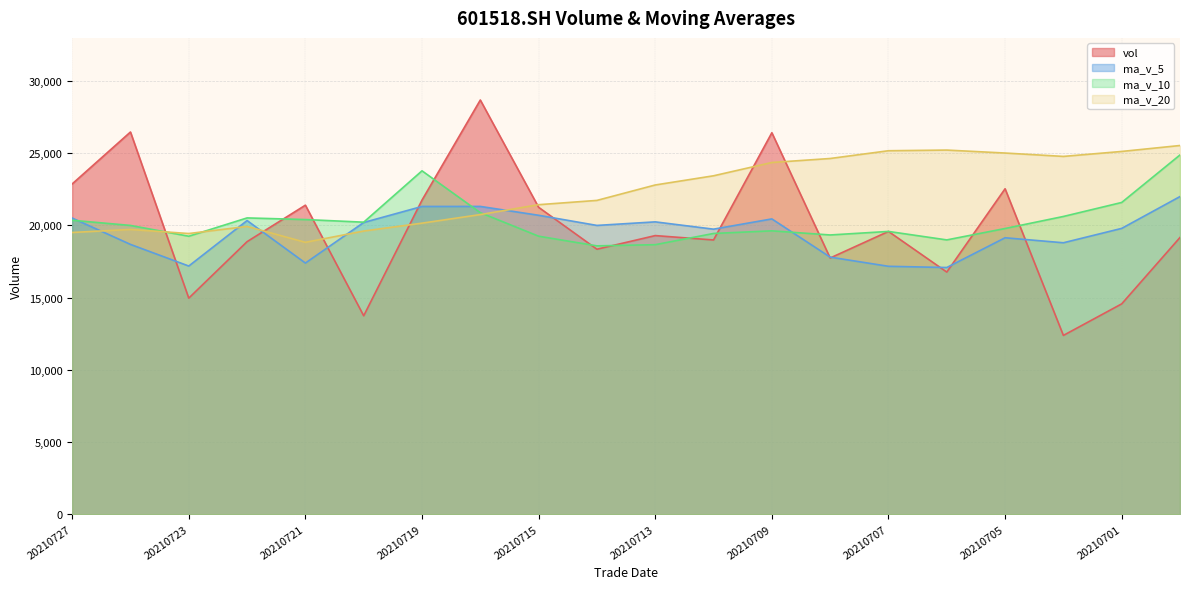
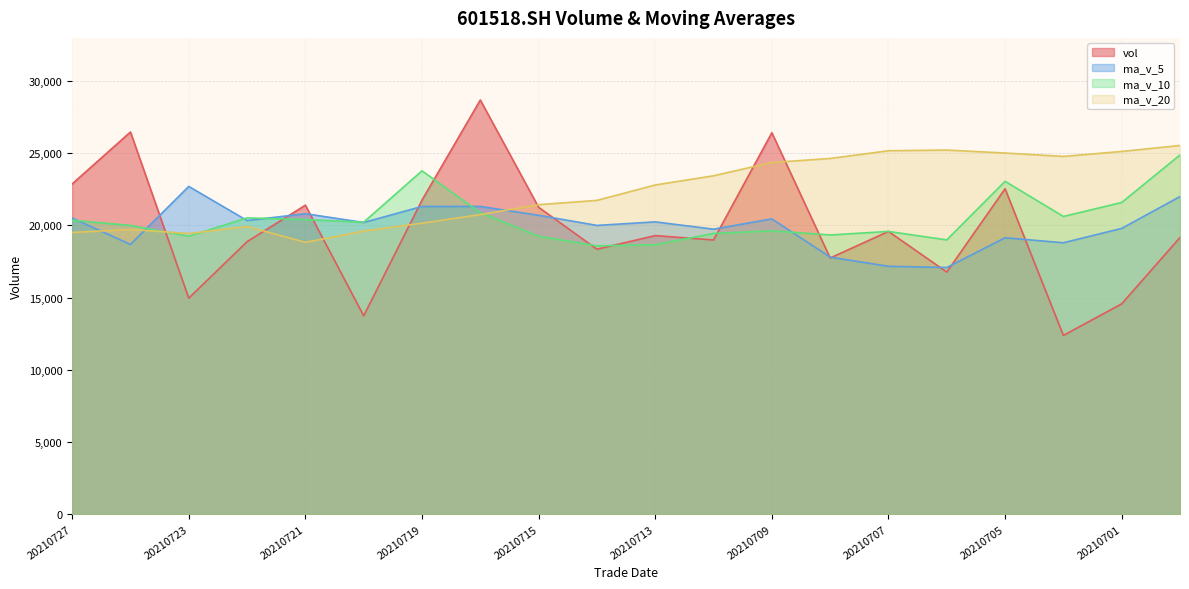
ma_v_5, 20210723: 17,200 -> 22,700
ma_v_5, 20210721: 17,400 -> 20,800
ma_v_10, 20210705: 19,800 -> 23,100
